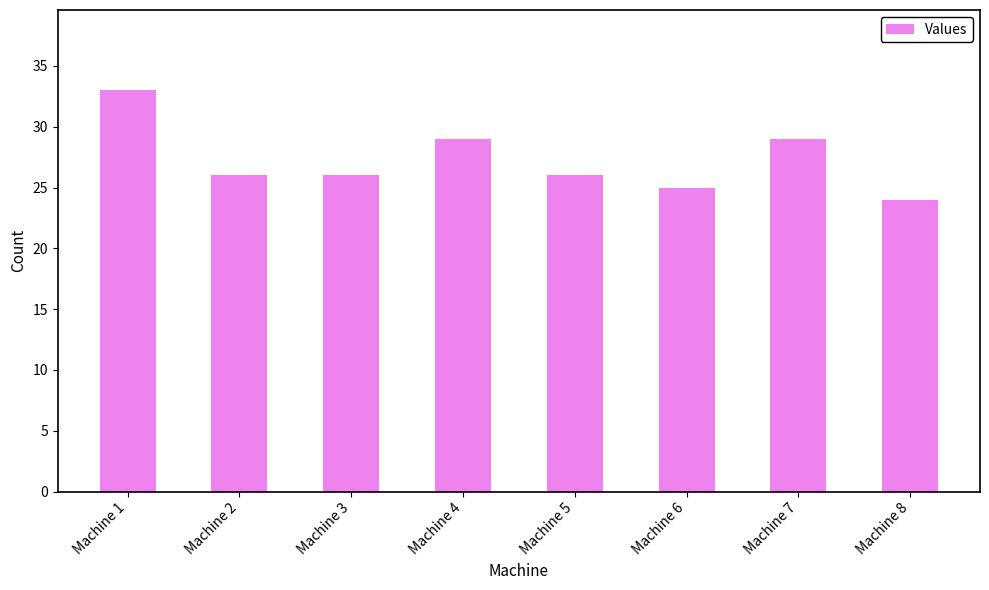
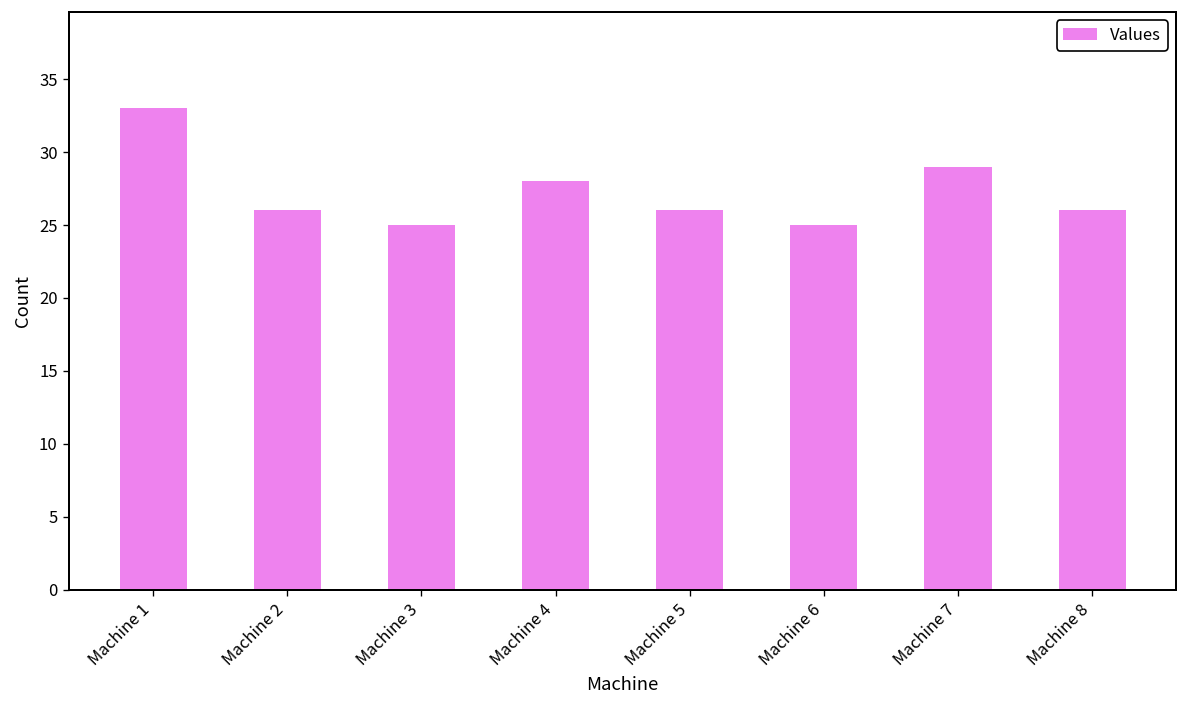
Machine 3: 26 -> 25
Machine 4: 29 -> 28
Machine 8: 24 -> 26
